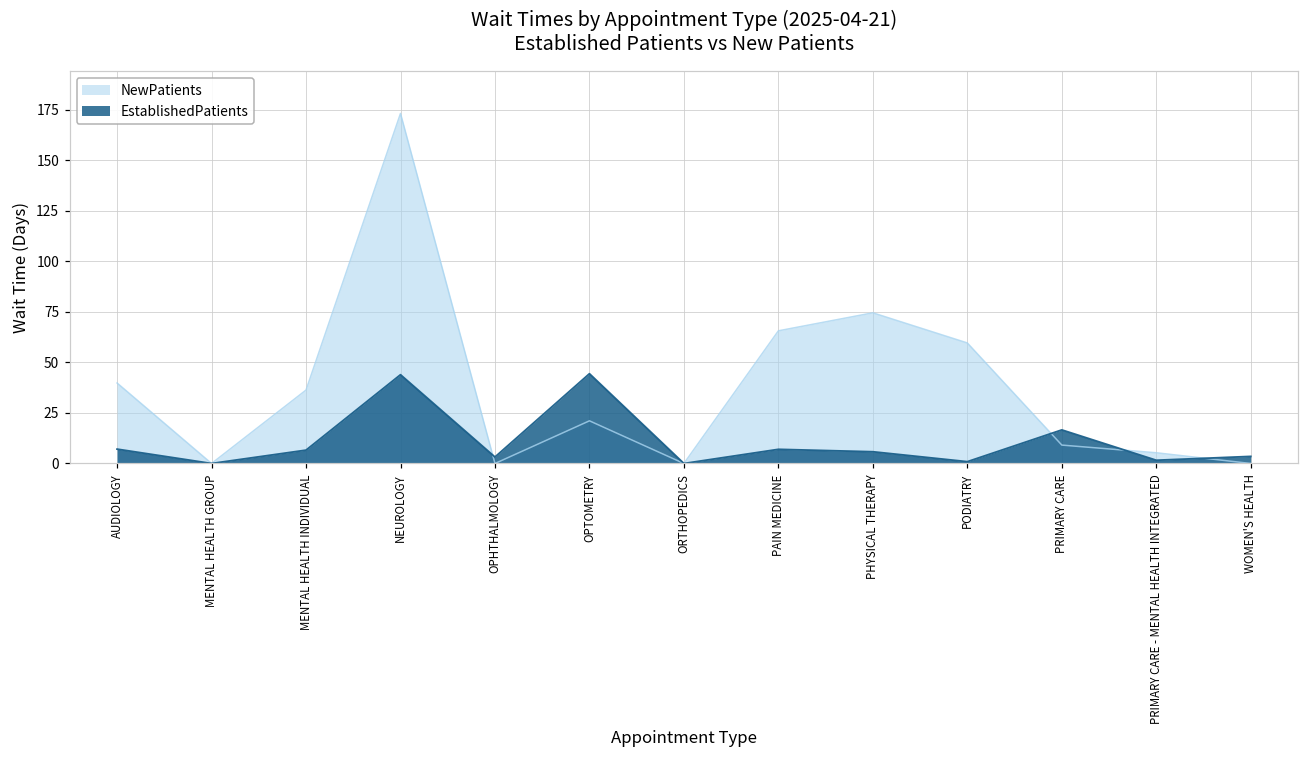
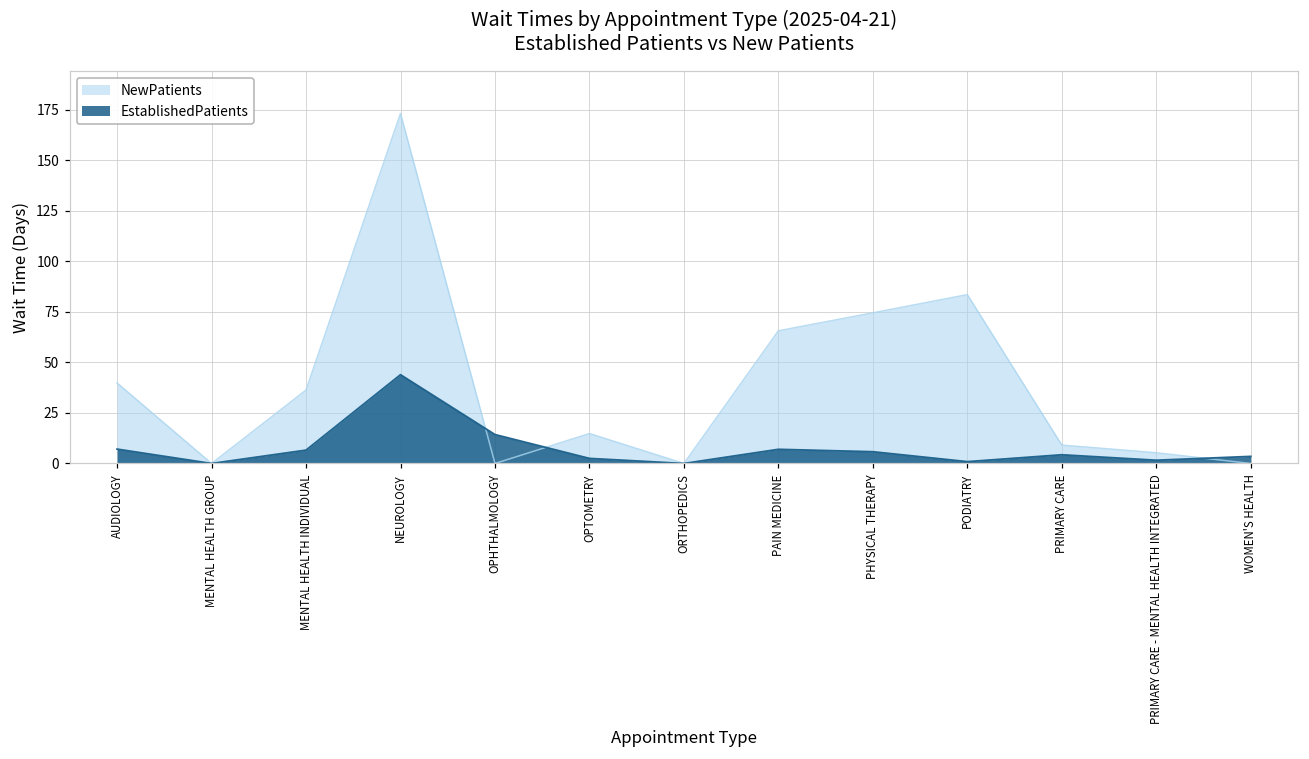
EstablishedPatients, OPHTHALMOLOGY: 3 -> 14
NewPatients, OPTOMETRY: 21 -> 15
EstablishedPatients, OPTOMETRY: 44 -> 3
NewPatients, PODIATRY: 60 -> 84
EstablishedPatients, PRIMARY CARE: 17 -> 4
